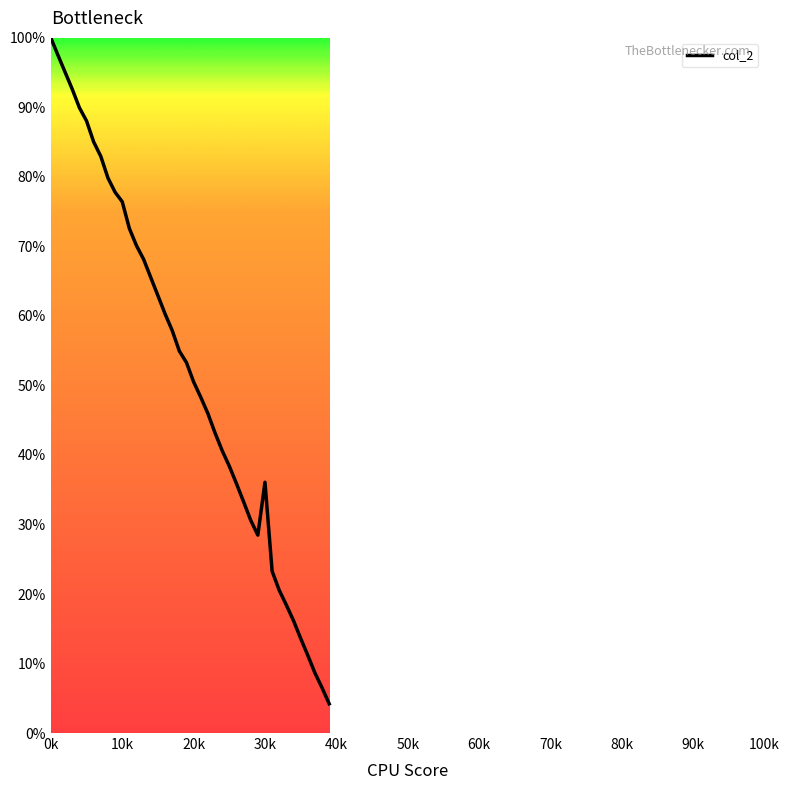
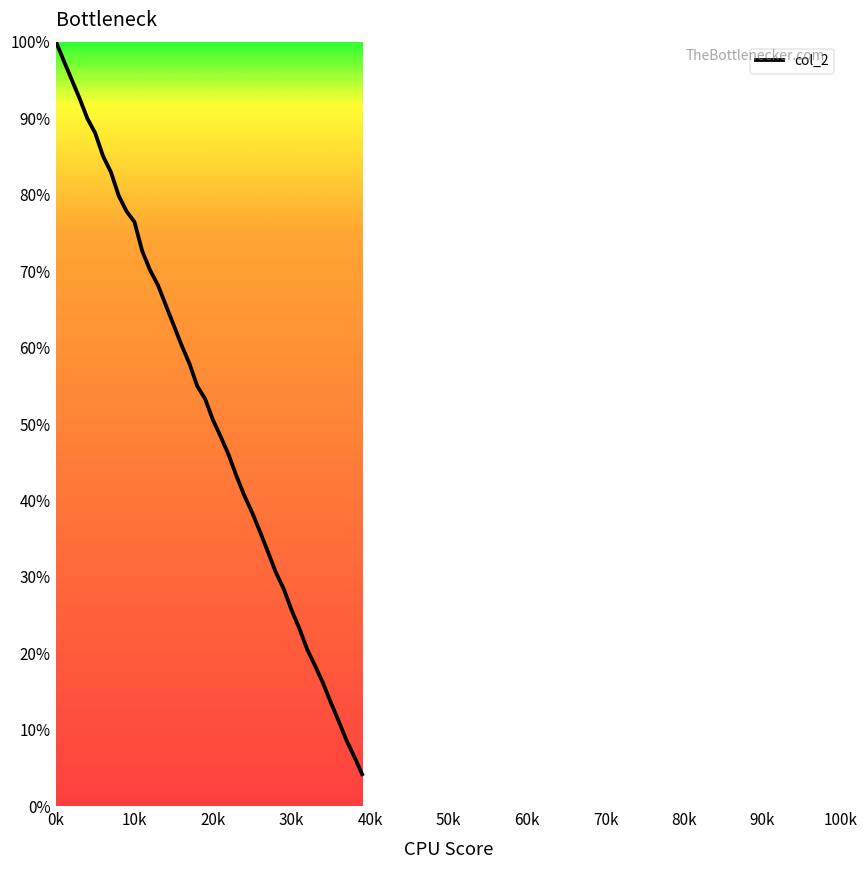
30k: 36% -> 26%
